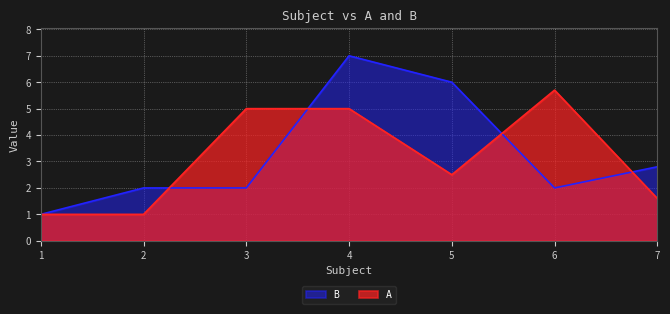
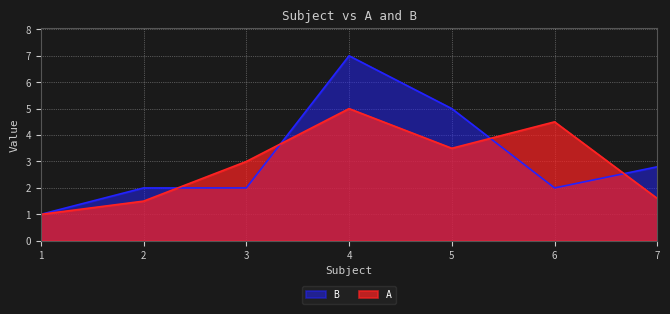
A, 2: 1.0 -> 1.5
A, 3: 5 -> 3
B, 5: 6 -> 5
A, 5: 2.5 -> 3.5
A, 6: 5.7 -> 4.5
